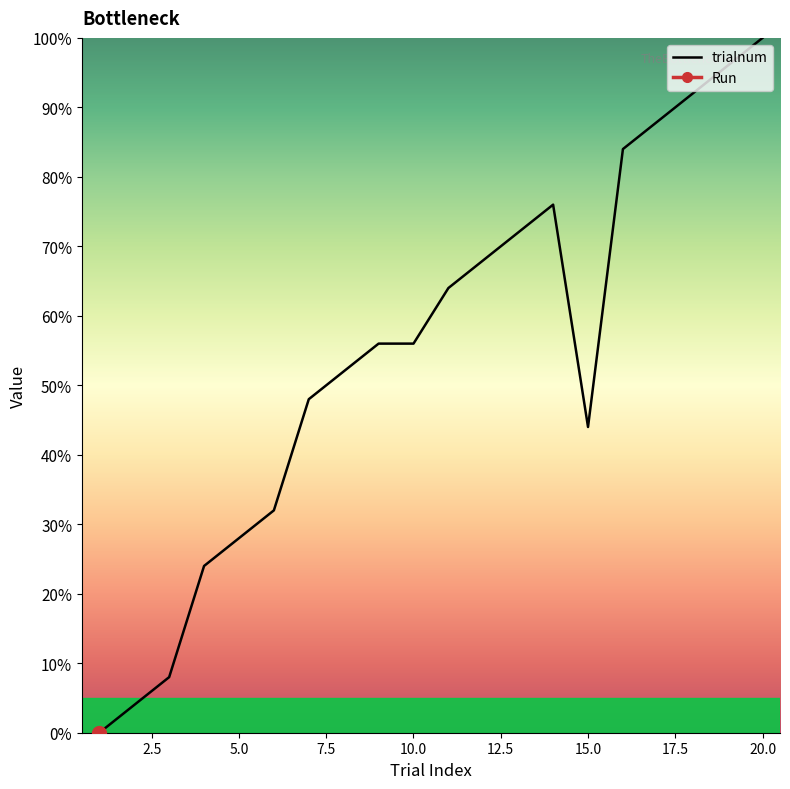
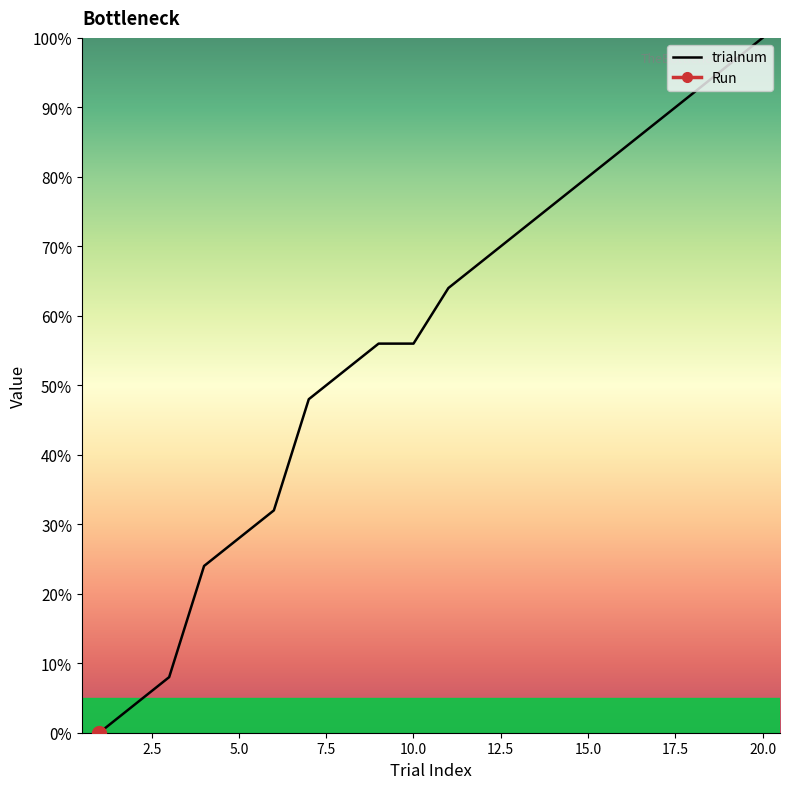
trialnum, 15.0: 44% -> 80%
